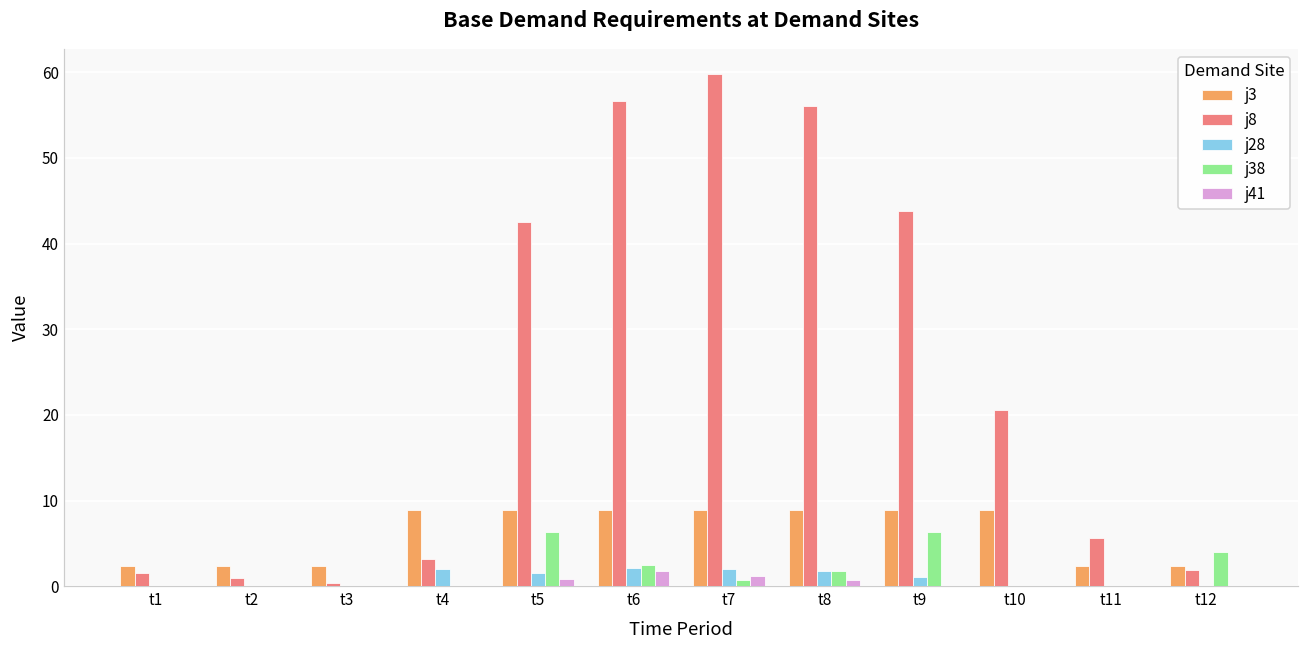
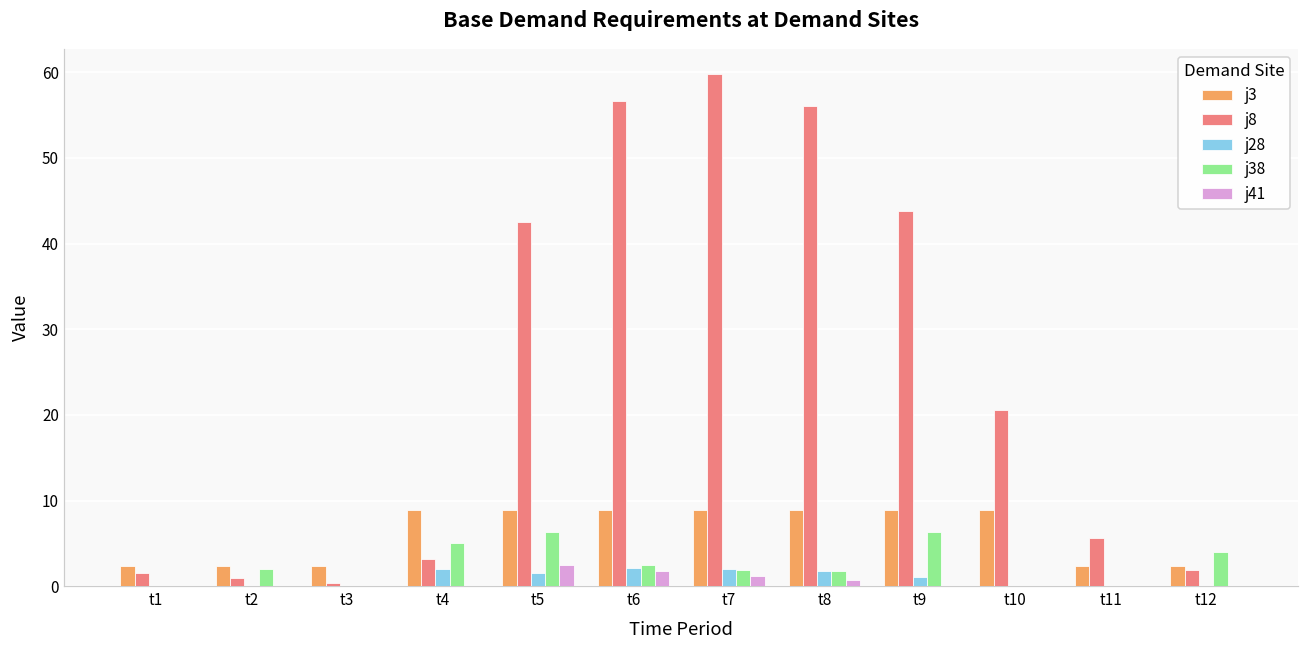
j38, t2: 0 -> 2
j38, t4: 0 -> 5
j41, t5: 1 -> 2
j38, t7: 1 -> 2
